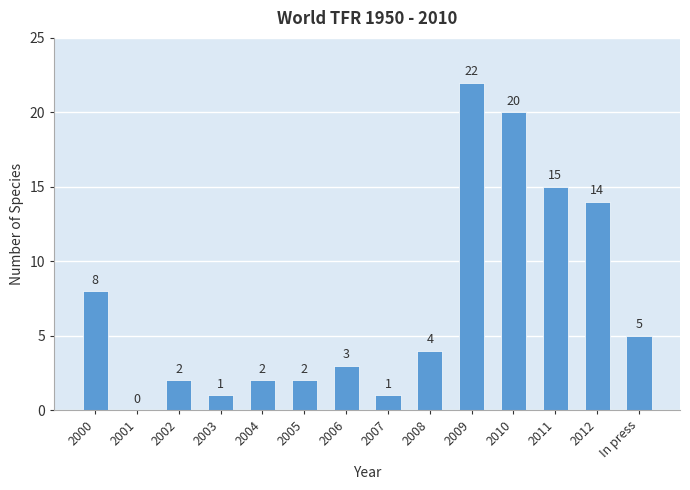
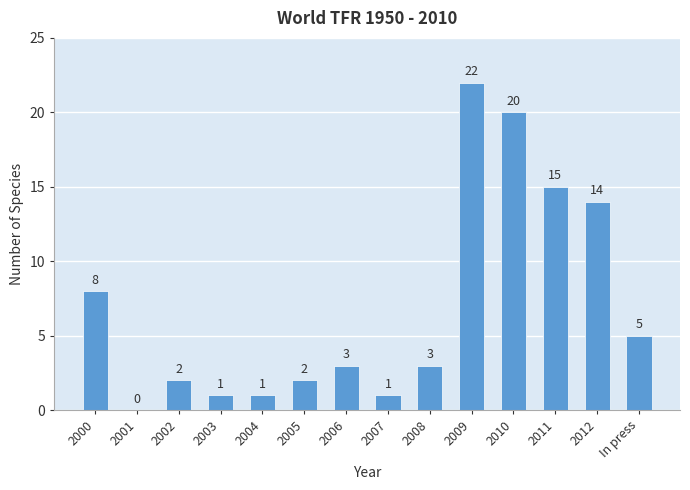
2004: 2 -> 1
2008: 4 -> 3
